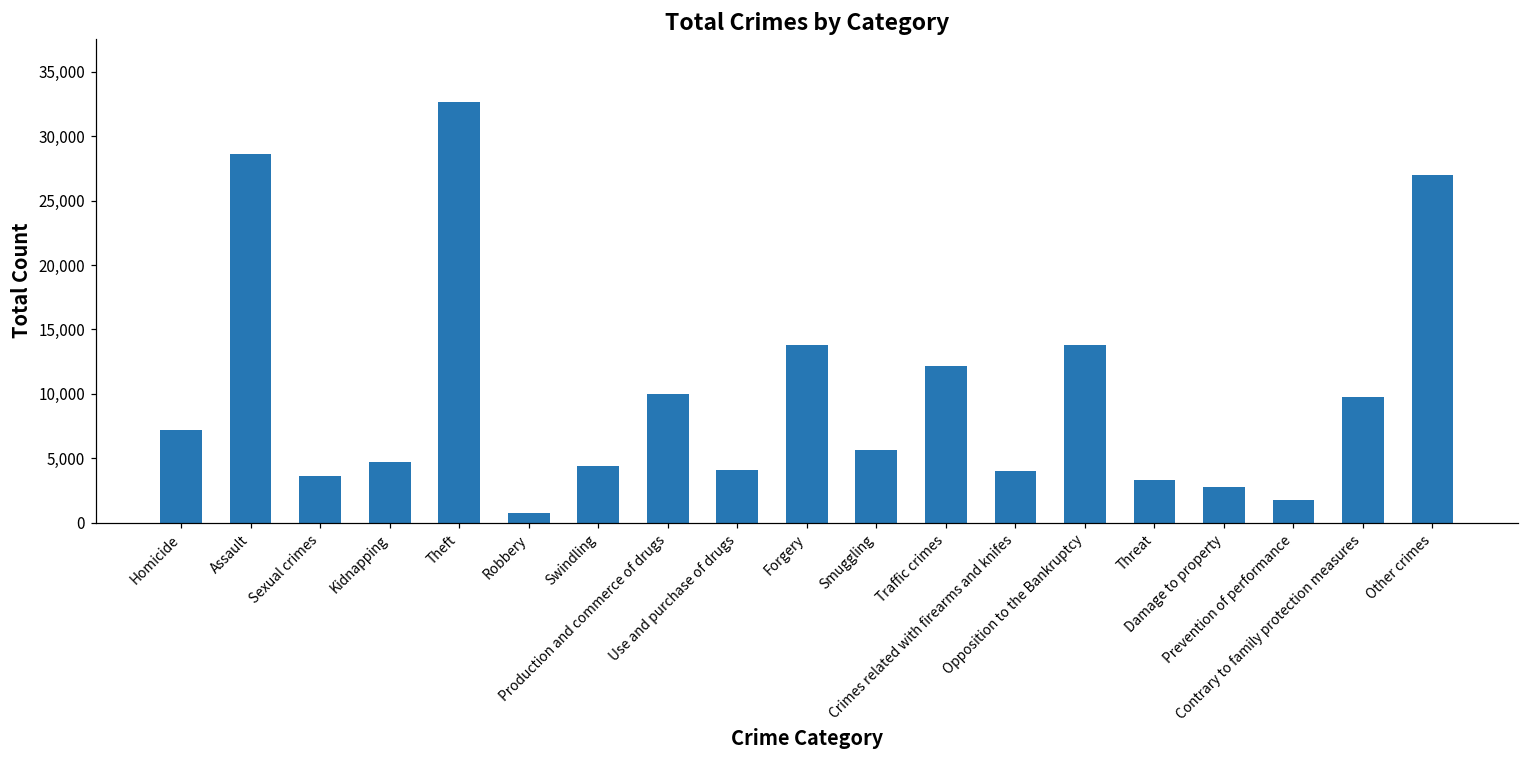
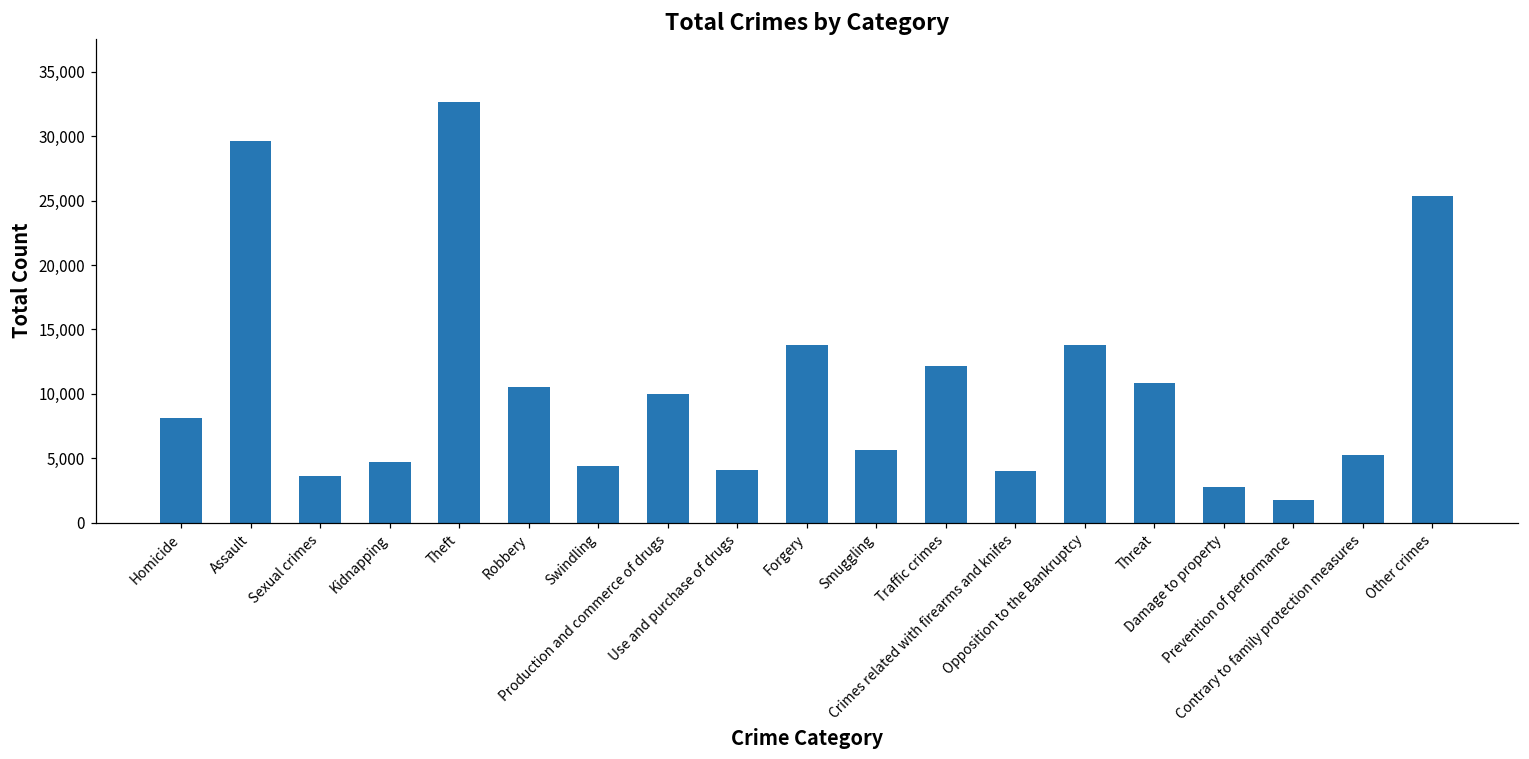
Homicide: 7,200 -> 8,100
Assault: 28,600 -> 29,600
Robbery: 700 -> 10,600
Threat: 3,300 -> 10,800
Contrary to family protection measures: 9,800 -> 5,200
Other crimes: 27,000 -> 25,400
